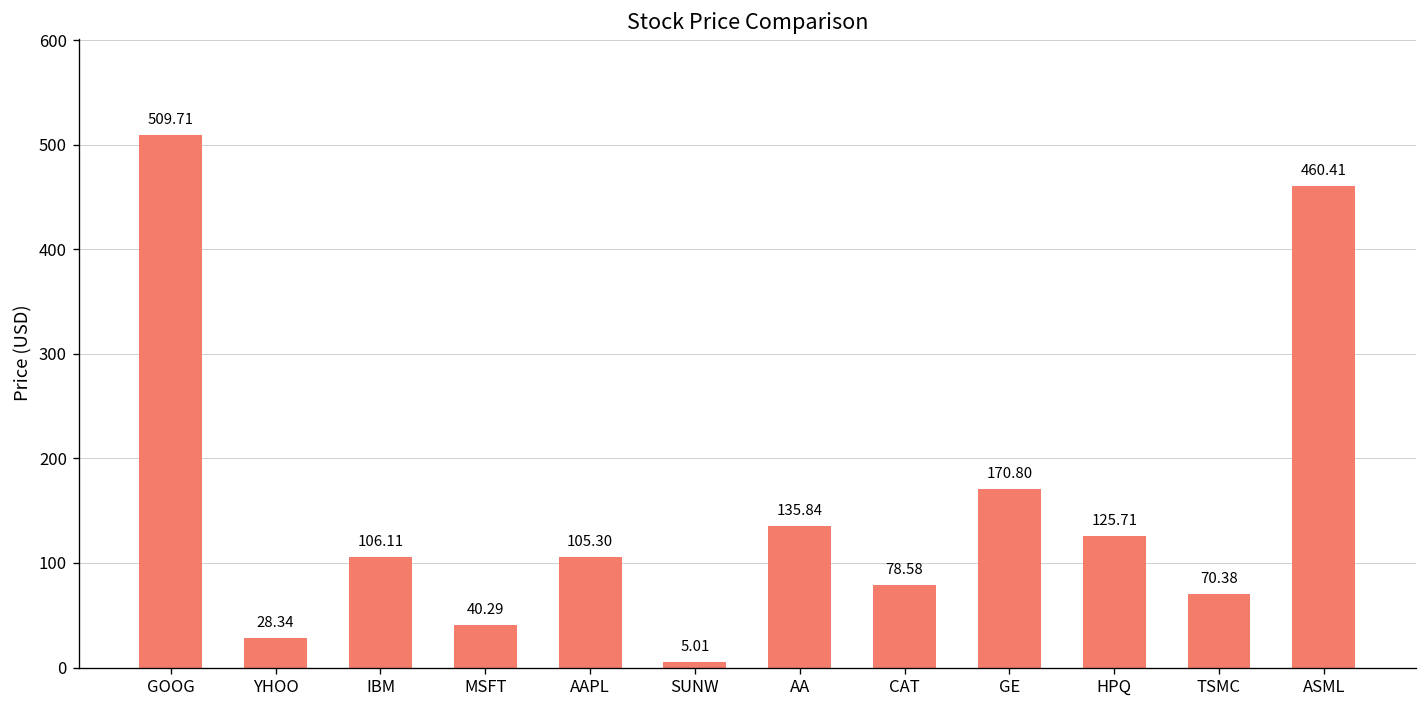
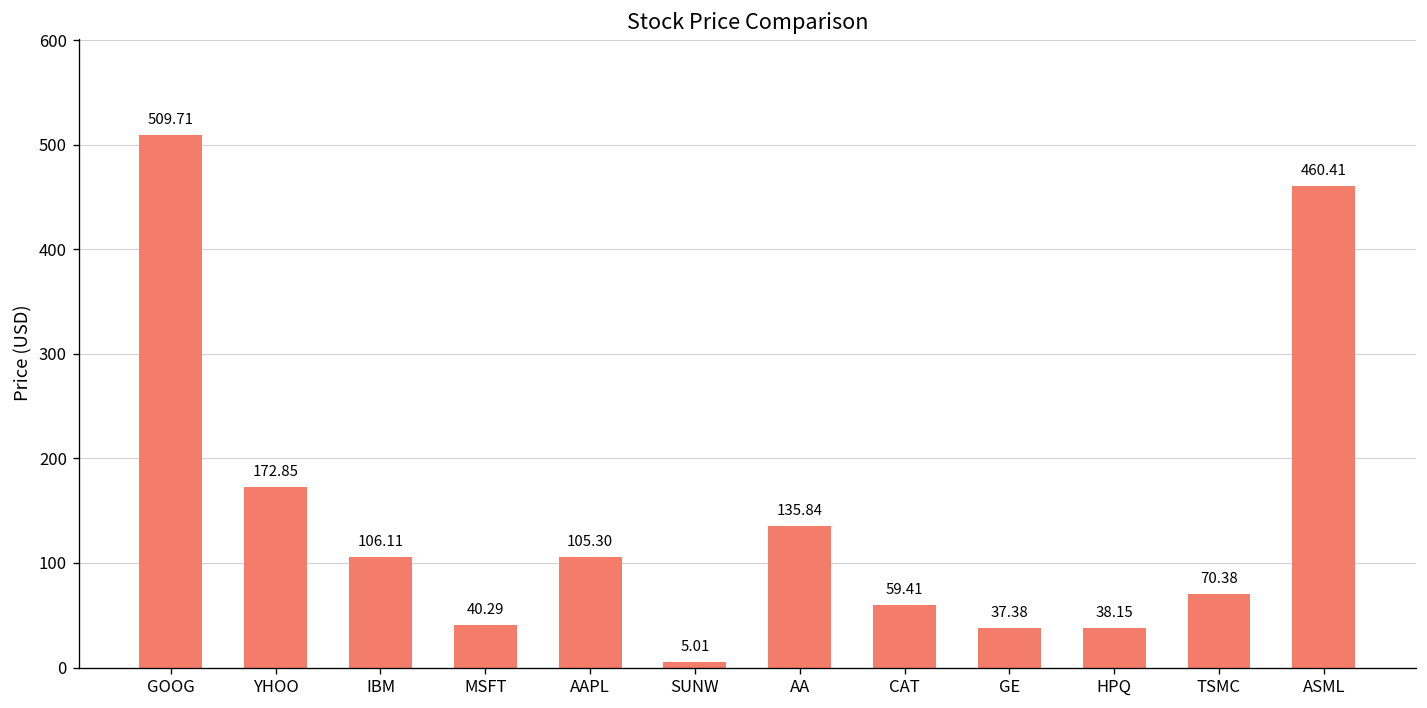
YHOO: 28.34 -> 172.85
CAT: 78.58 -> 59.41
GE: 170.80 -> 37.38
HPQ: 125.71 -> 38.15
